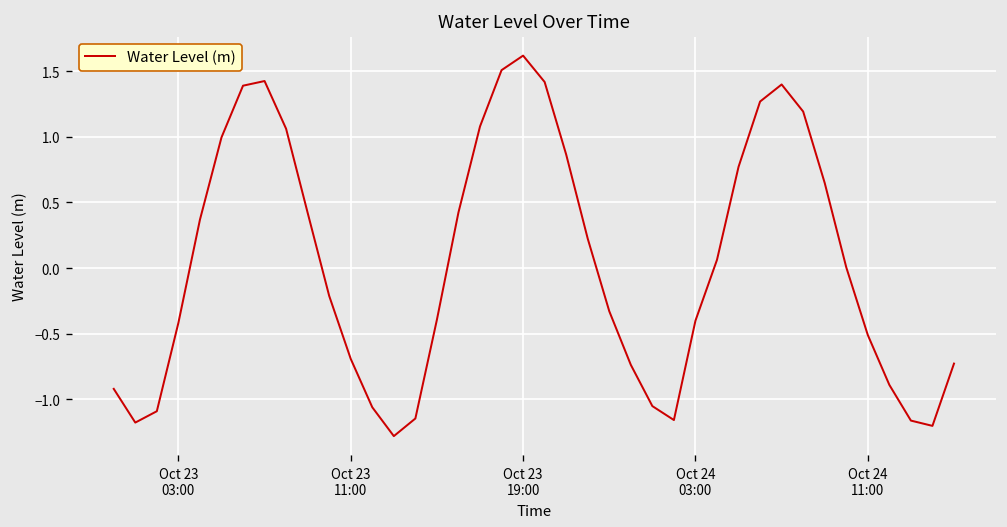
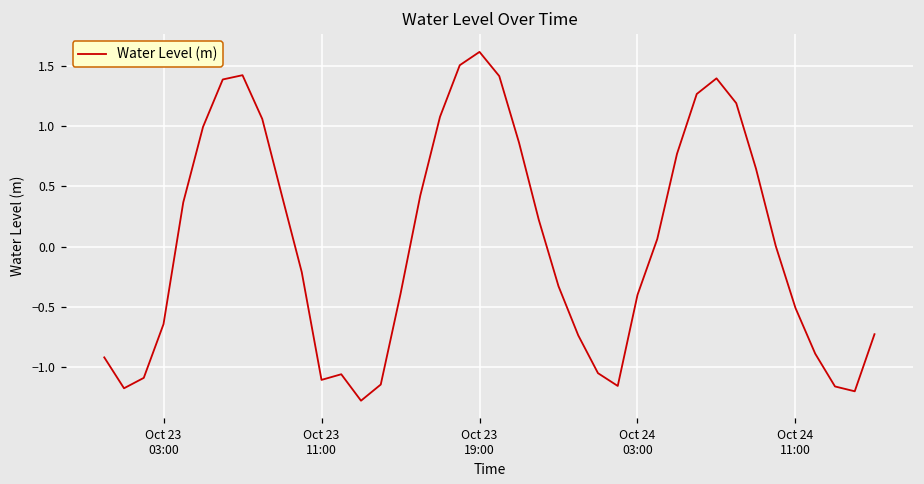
Oct 23 03:00: -0.42 -> -0.64
Oct 23 11:00: -0.69 -> -1.11
